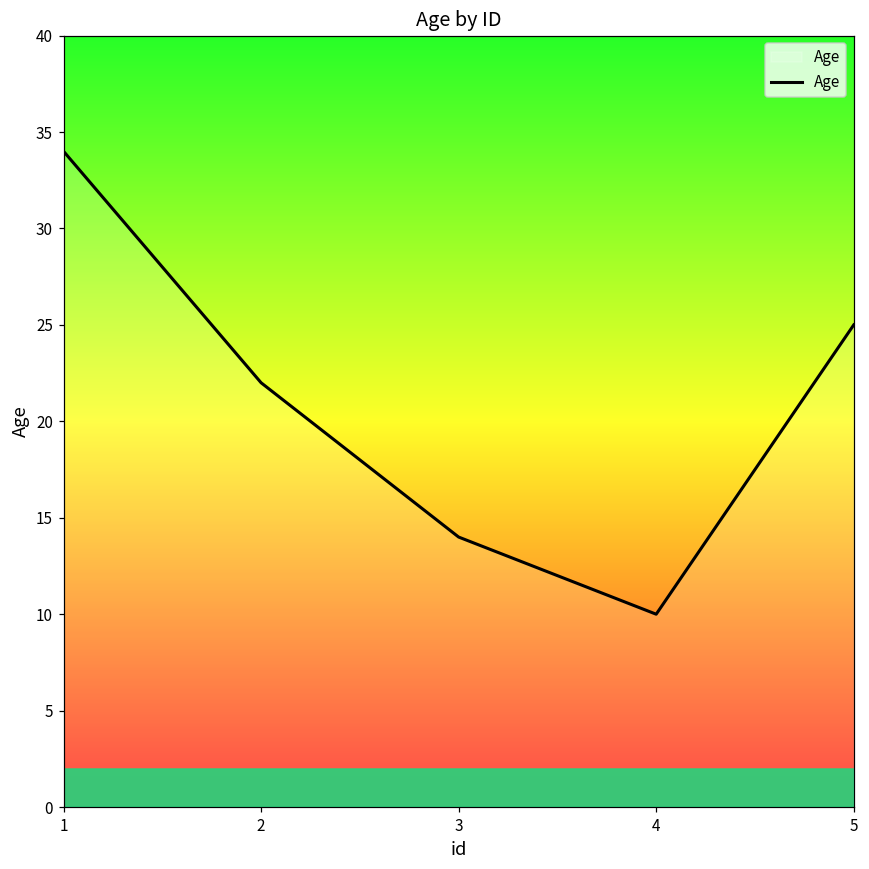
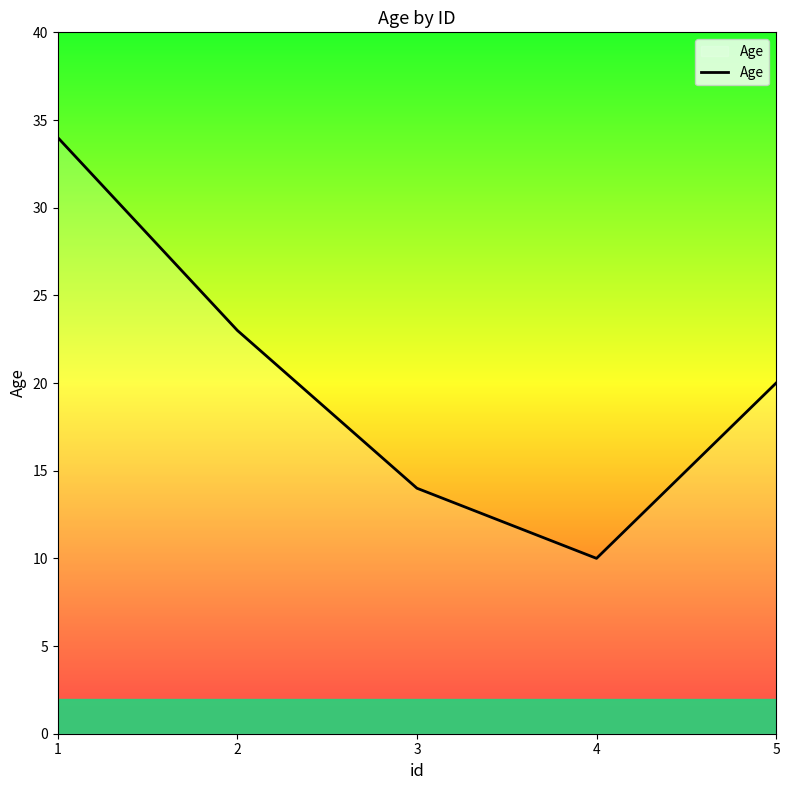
2: 22 -> 23
5: 25 -> 20
